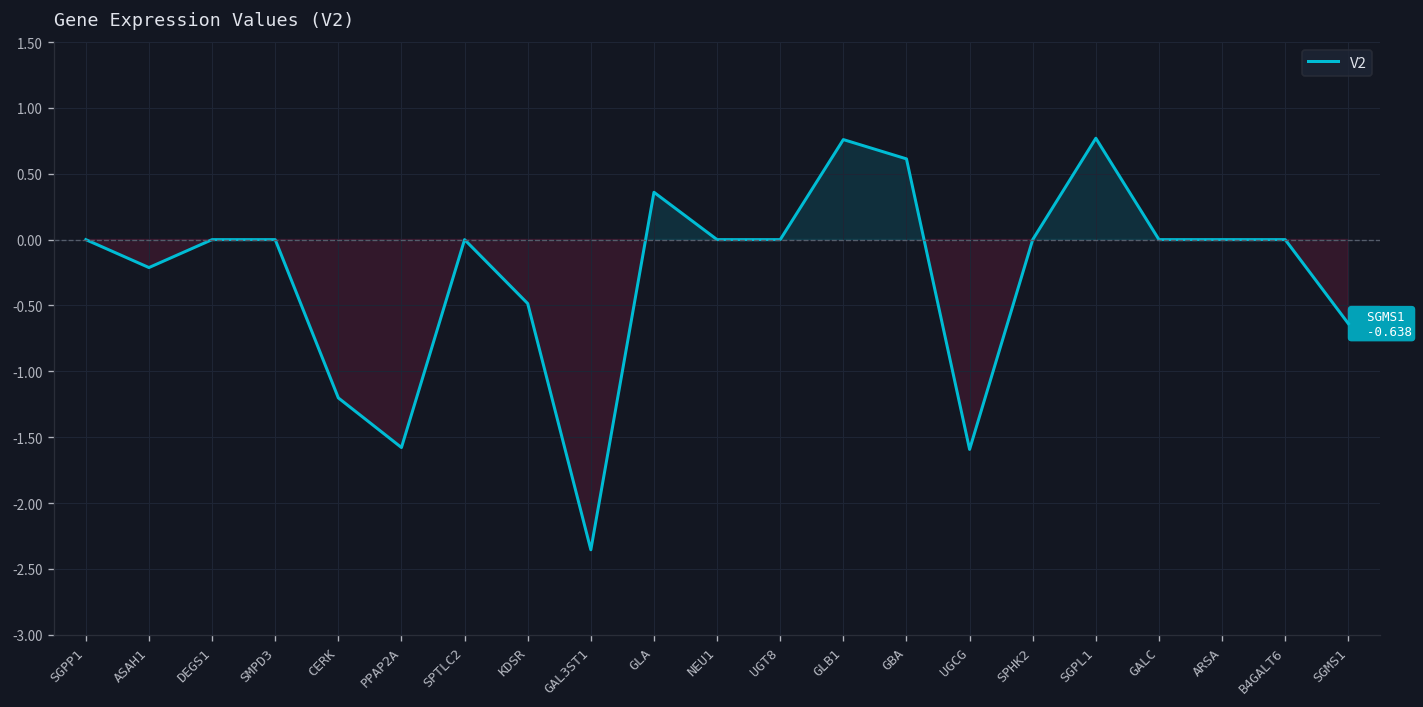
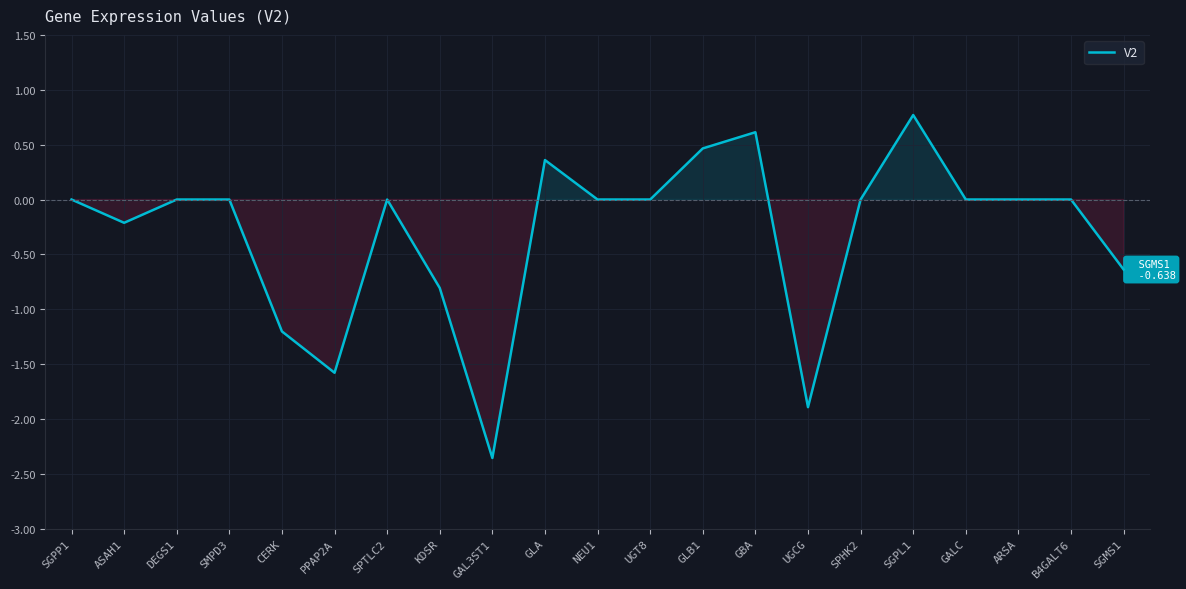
KDSR: -0.49 -> -0.81
GLB1: 0.76 -> 0.47
UGCG: -1.59 -> -1.89
